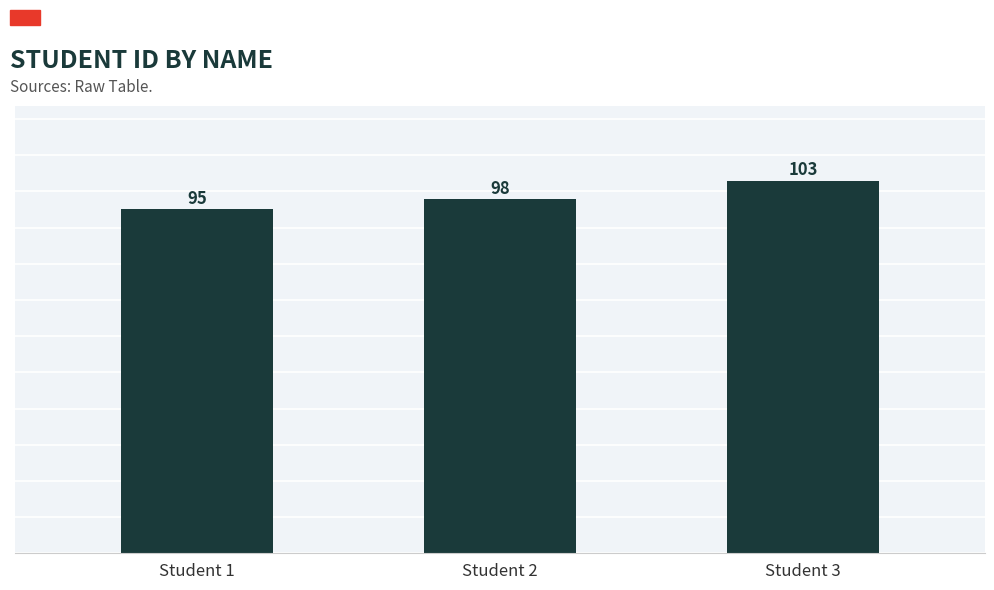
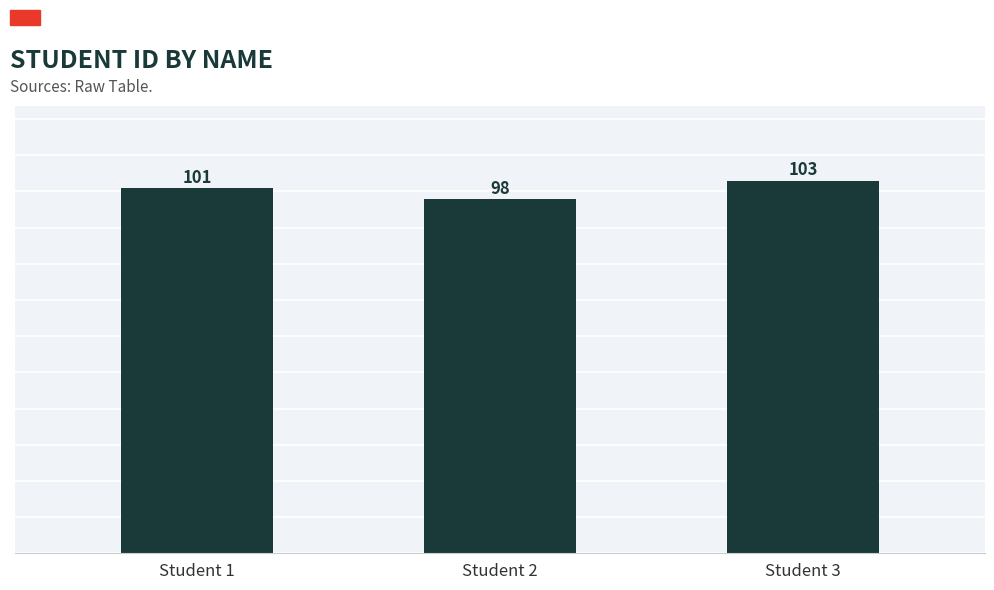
Student 1: 95 -> 101
